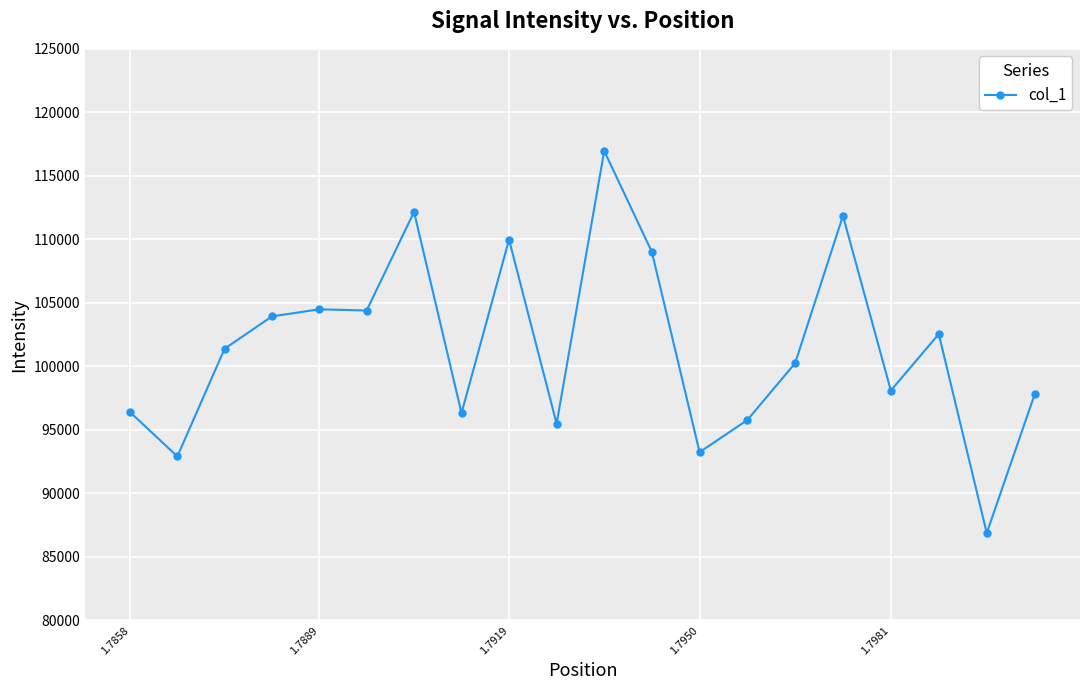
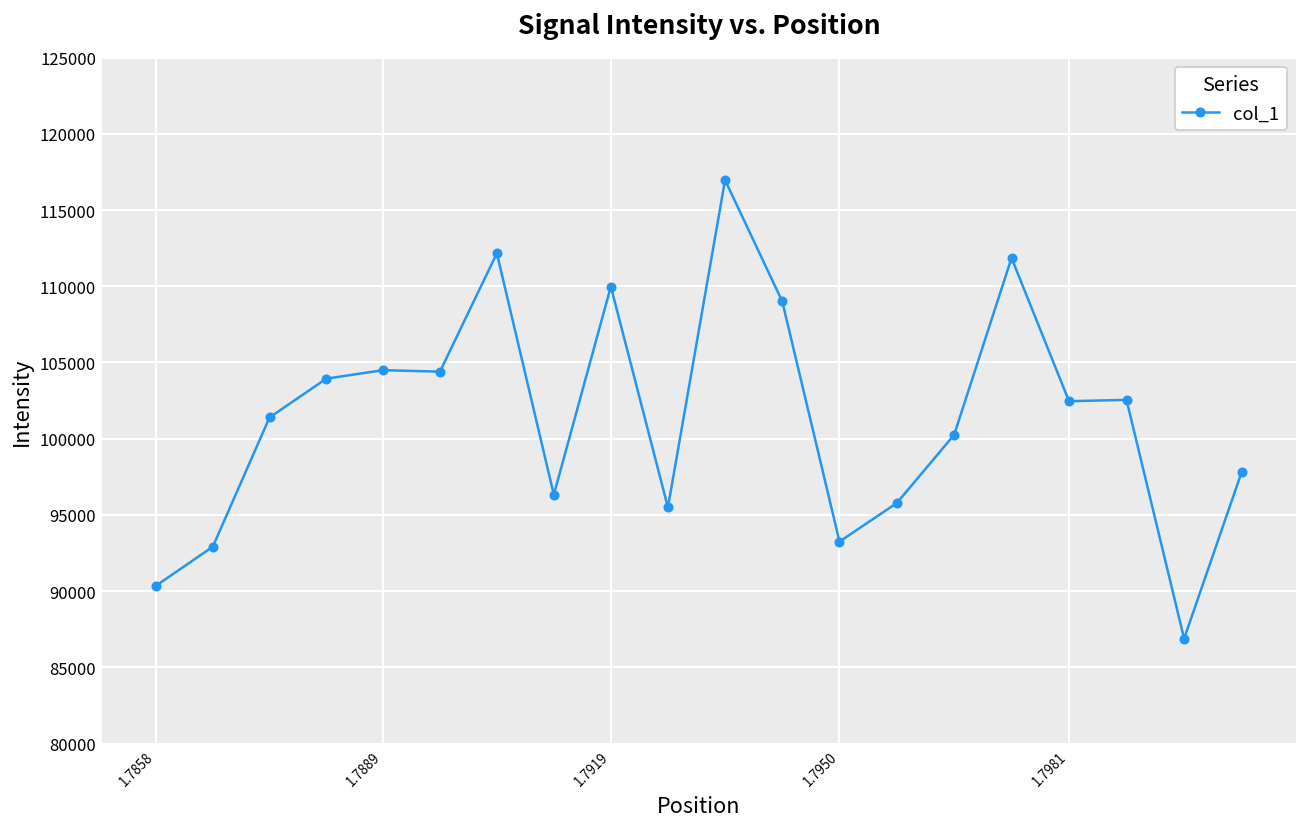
1.7858: 96400 -> 90400
1.7981: 98100 -> 102500
